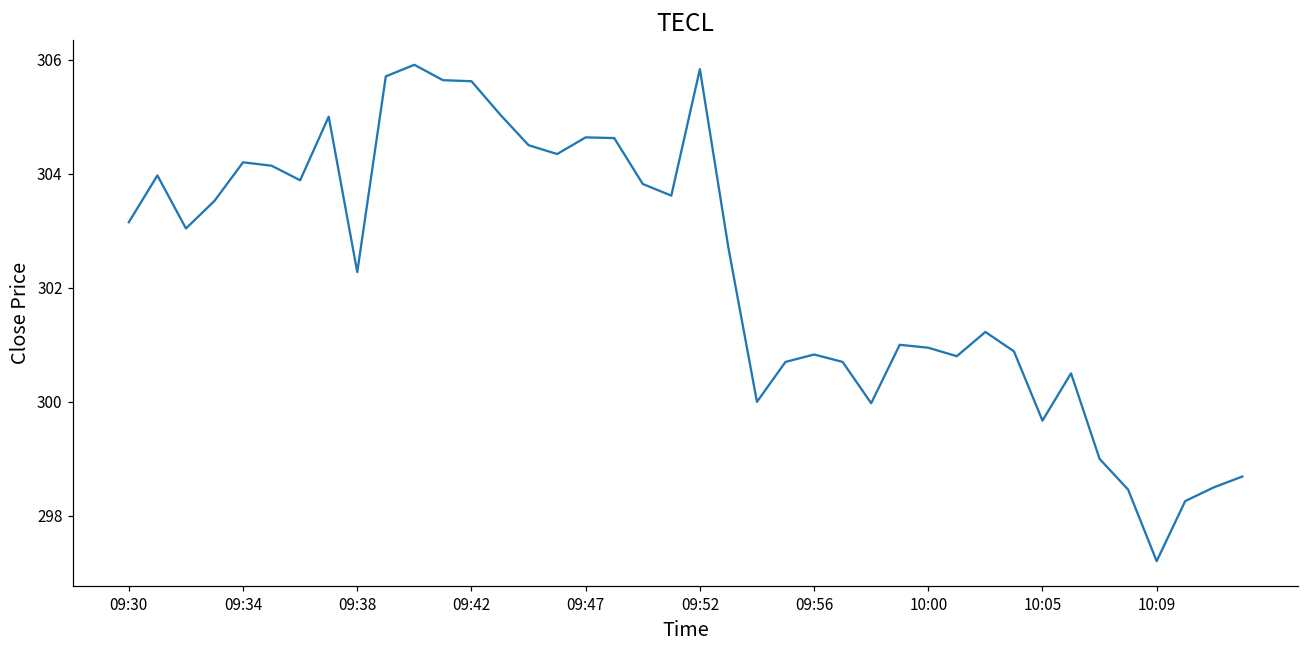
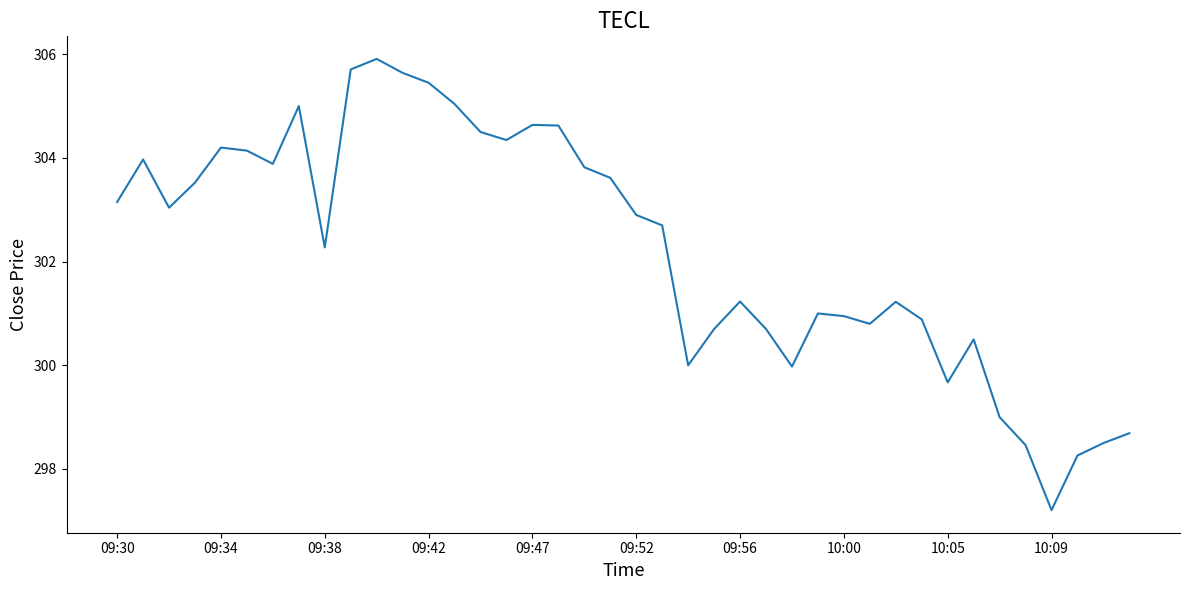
09:42: 305.6 -> 305.5
09:52: 305.8 -> 302.9
09:56: 300.8 -> 301.2
